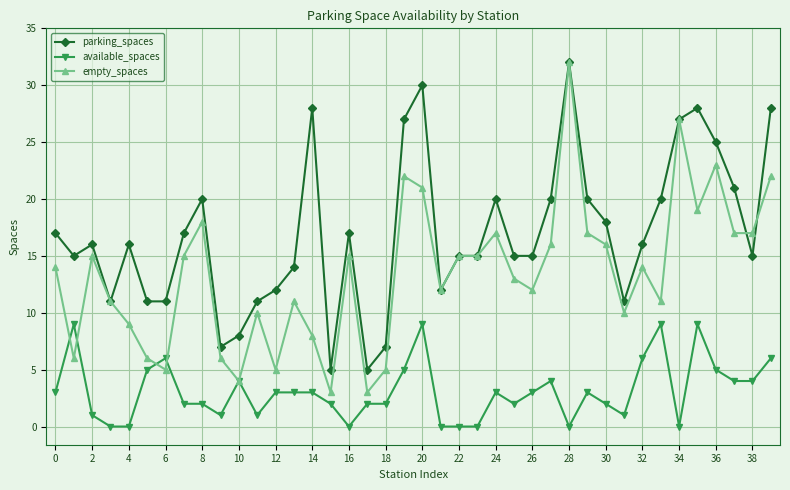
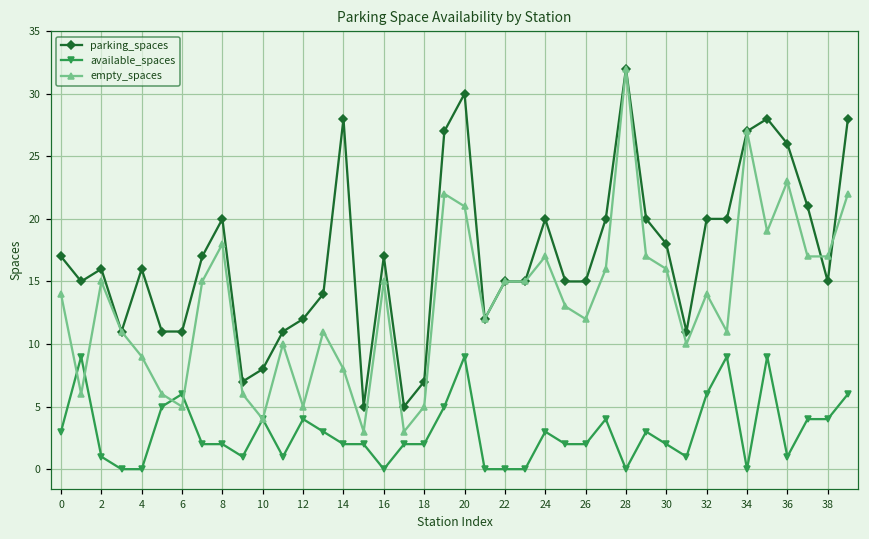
available_spaces, 12: 3 -> 4
available_spaces, 14: 3 -> 2
available_spaces, 26: 3 -> 2
parking_spaces, 32: 16 -> 20
parking_spaces, 36: 25 -> 26
available_spaces, 36: 5 -> 1
